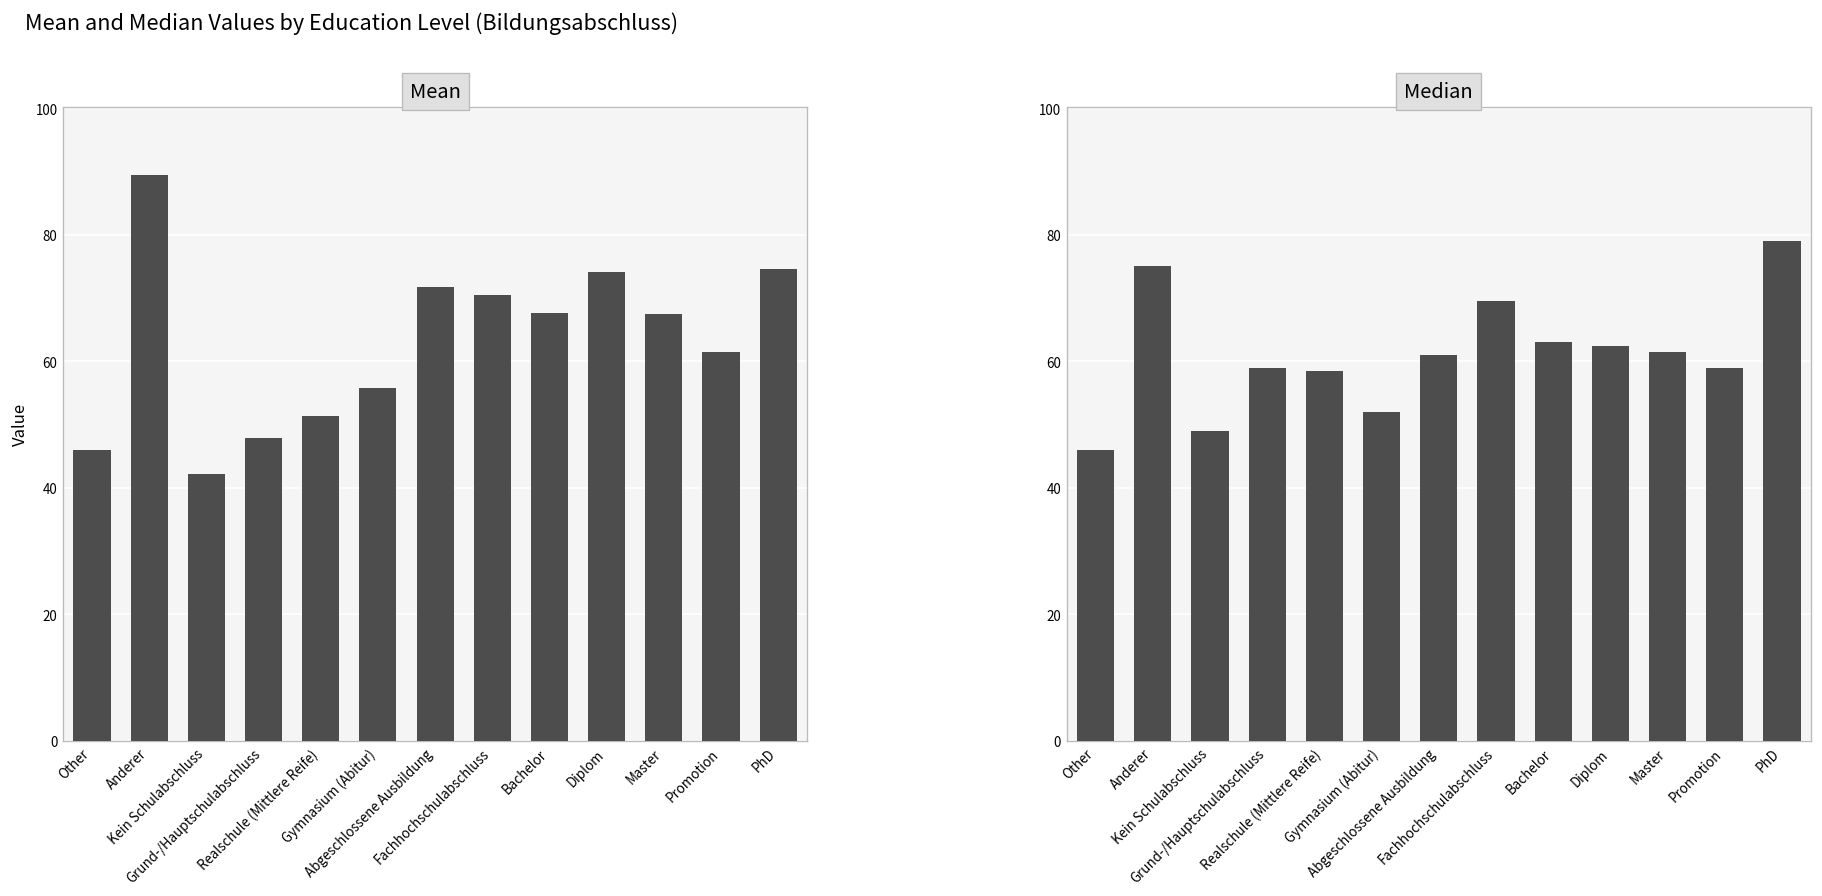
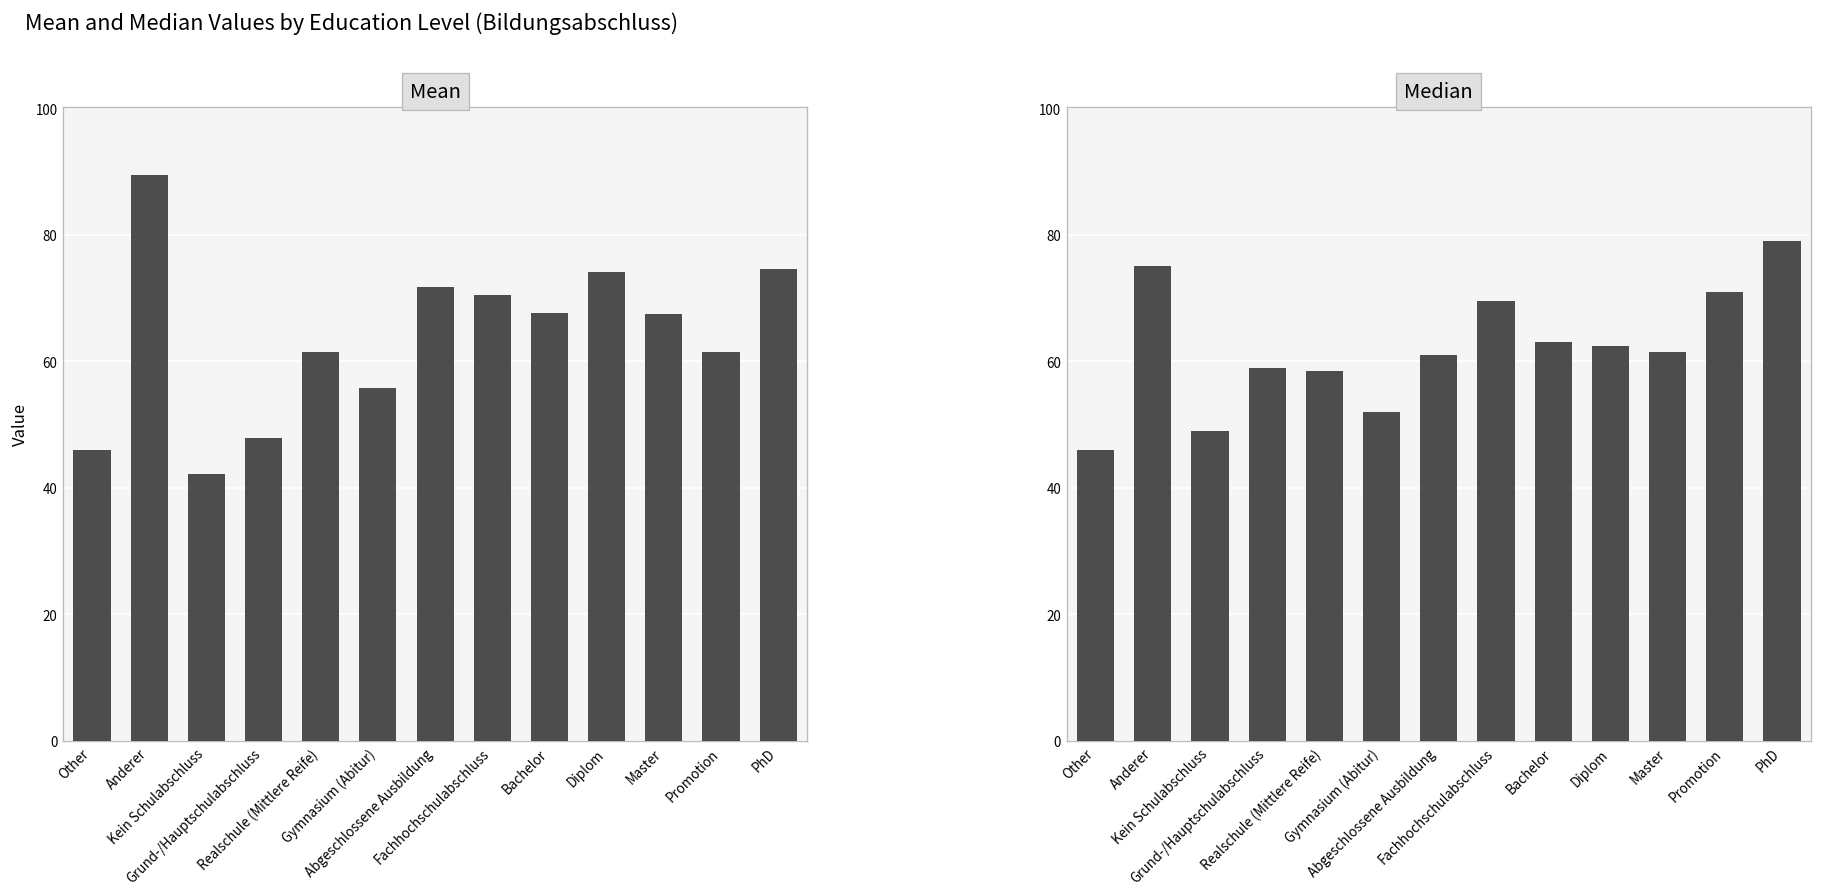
Mean, Realschule (Mittlere Reife): 51 -> 62
Median, Promotion: 59 -> 71
